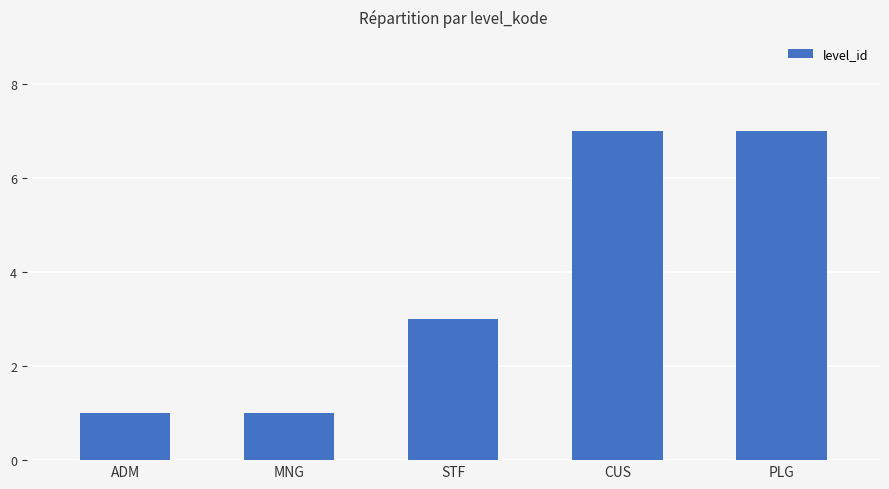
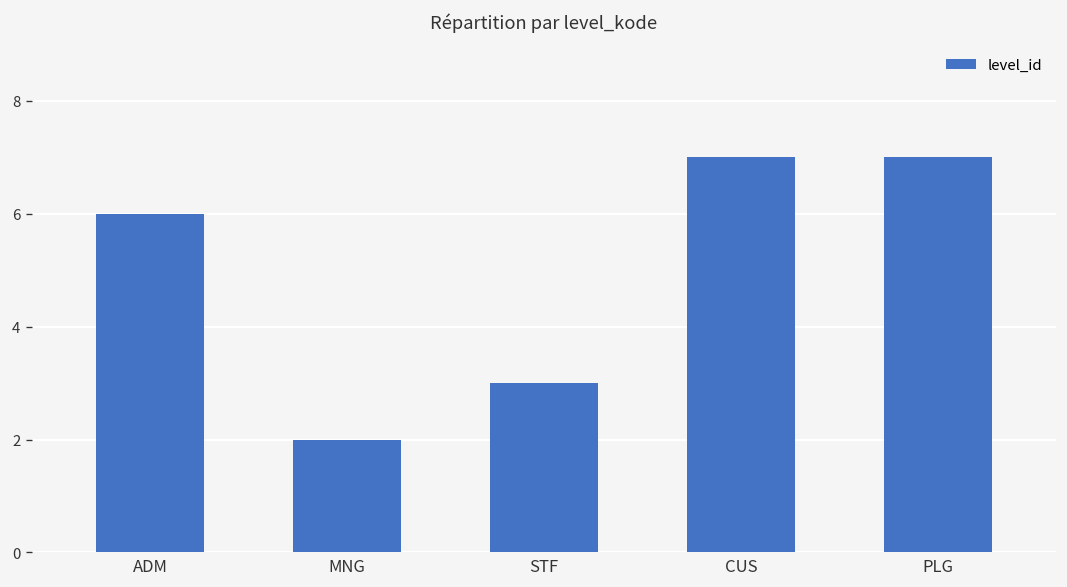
ADM: 1 -> 6
MNG: 1 -> 2
